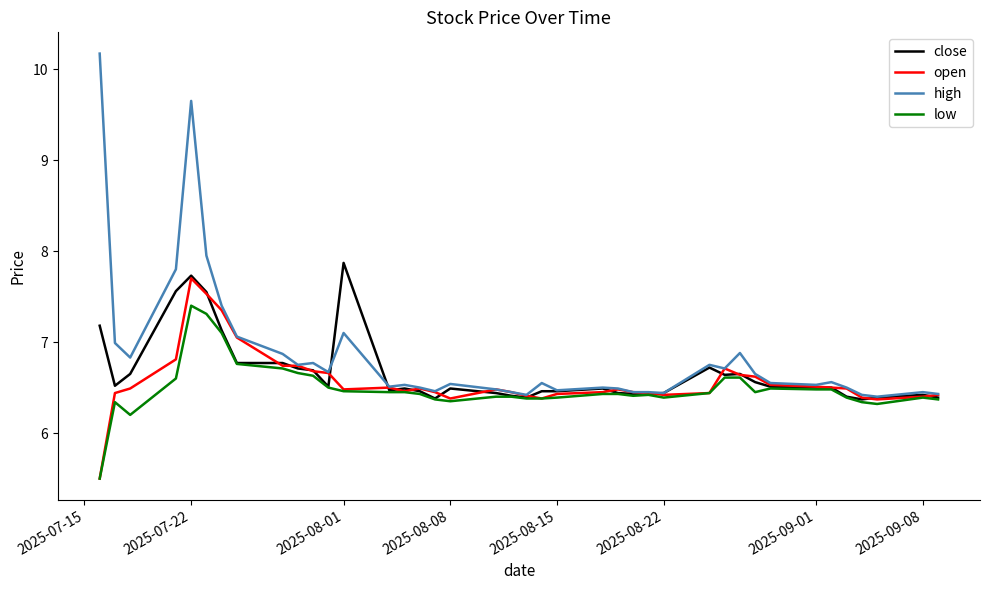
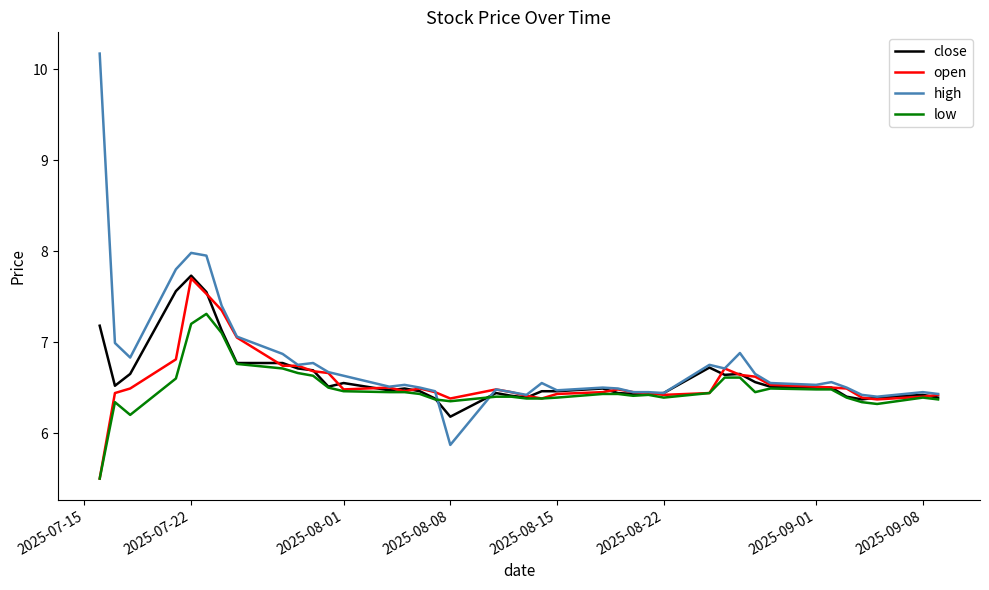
high, 2025-07-22: 9.7 -> 8.0
low, 2025-07-22: 7.4 -> 7.2
close, 2025-08-01: 7.9 -> 6.6
high, 2025-08-01: 7.1 -> 6.6
close, 2025-08-08: 6.5 -> 6.2
high, 2025-08-08: 6.5 -> 5.9
